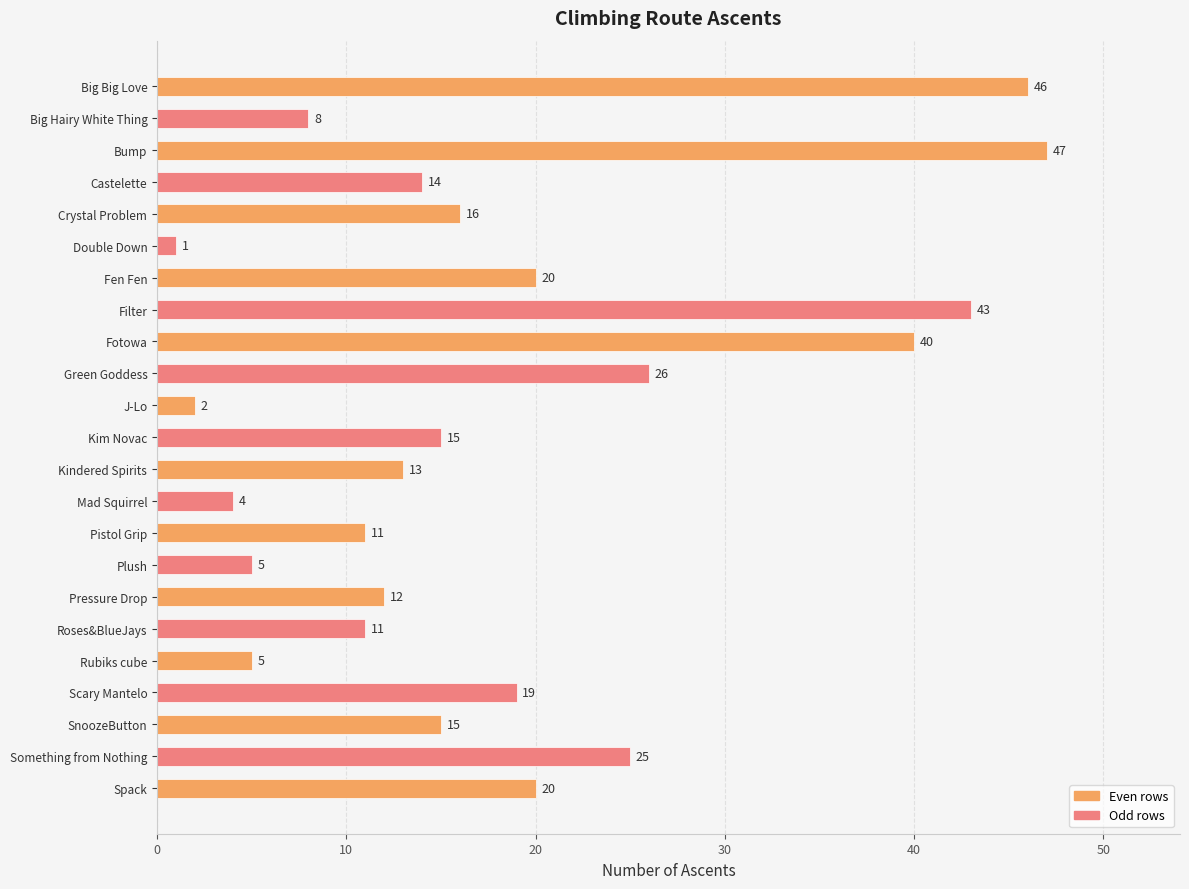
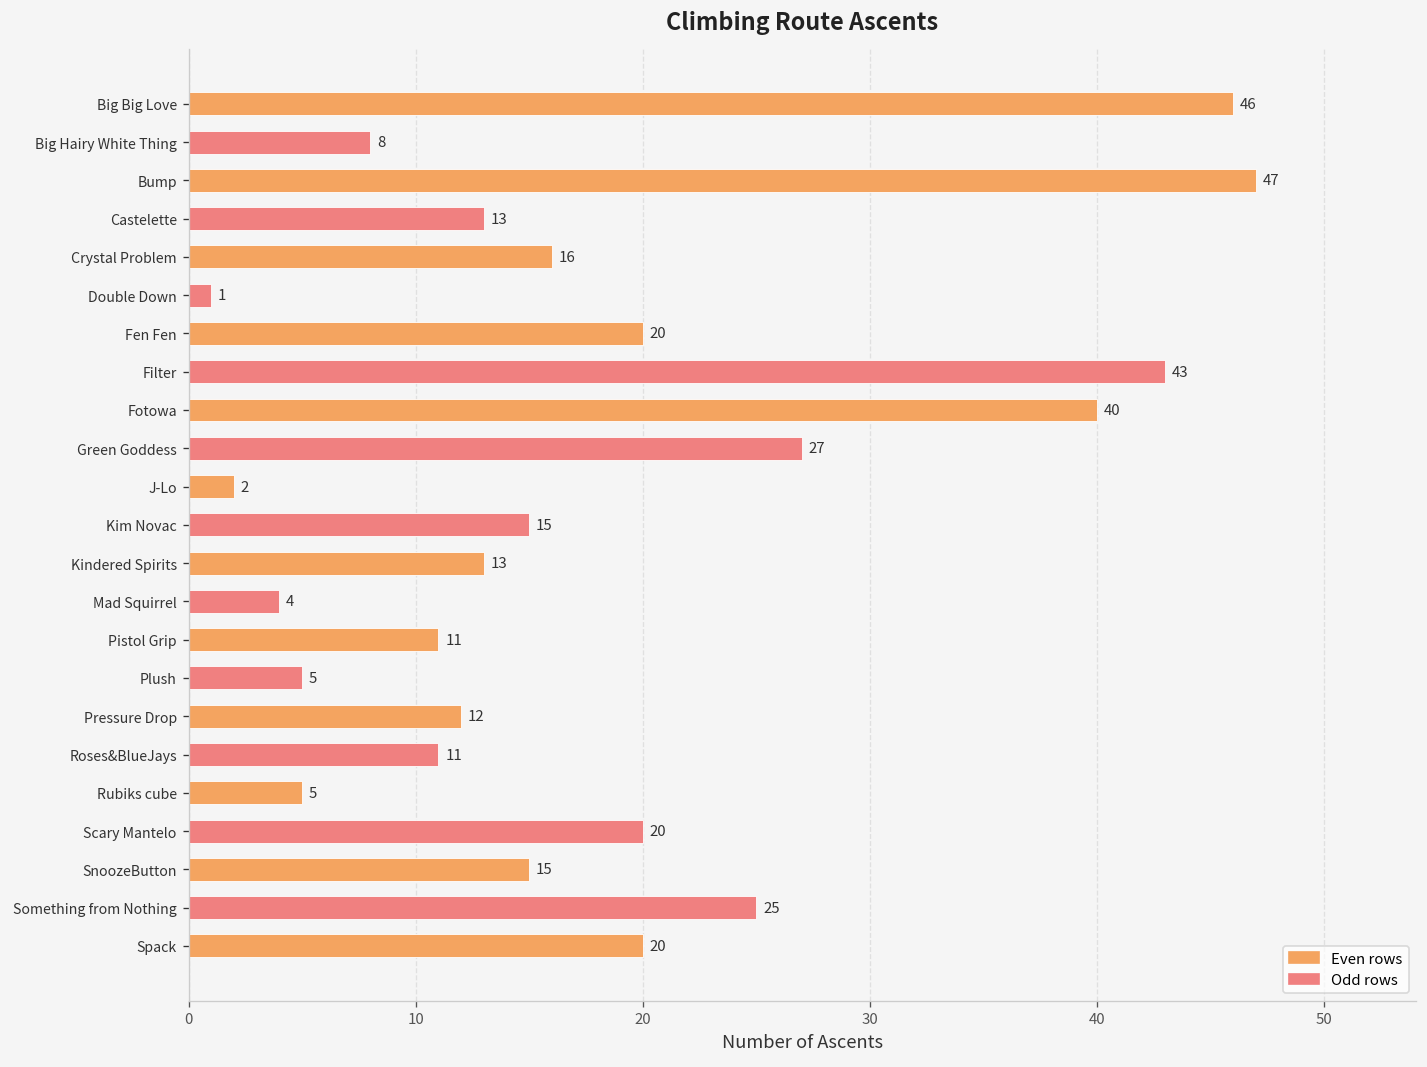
Castelette: 14 -> 13
Green Goddess: 26 -> 27
Scary Mantelo: 19 -> 20
